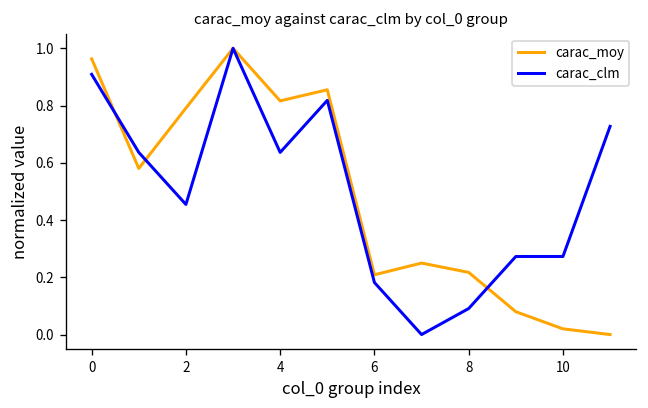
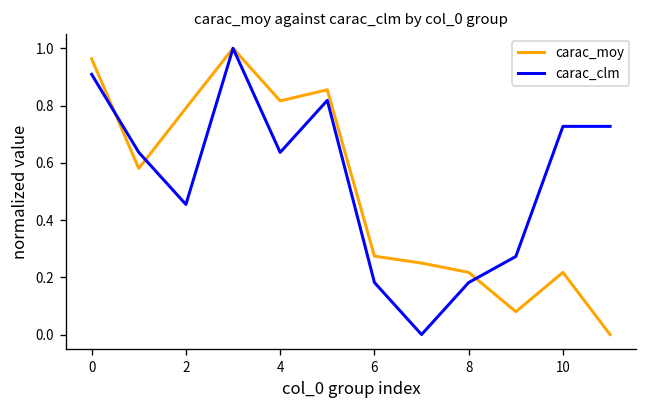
carac_moy, 6: 0.21 -> 0.27
carac_clm, 8: 0.09 -> 0.18
carac_moy, 10: 0.02 -> 0.22
carac_clm, 10: 0.27 -> 0.73
